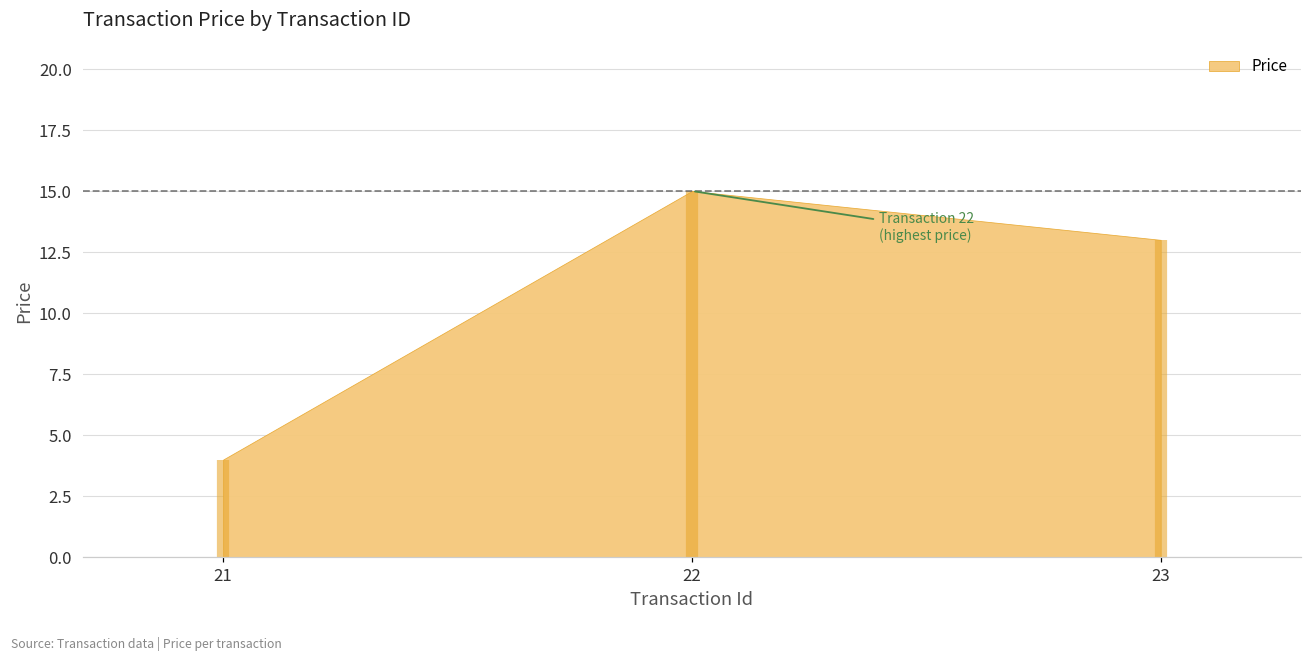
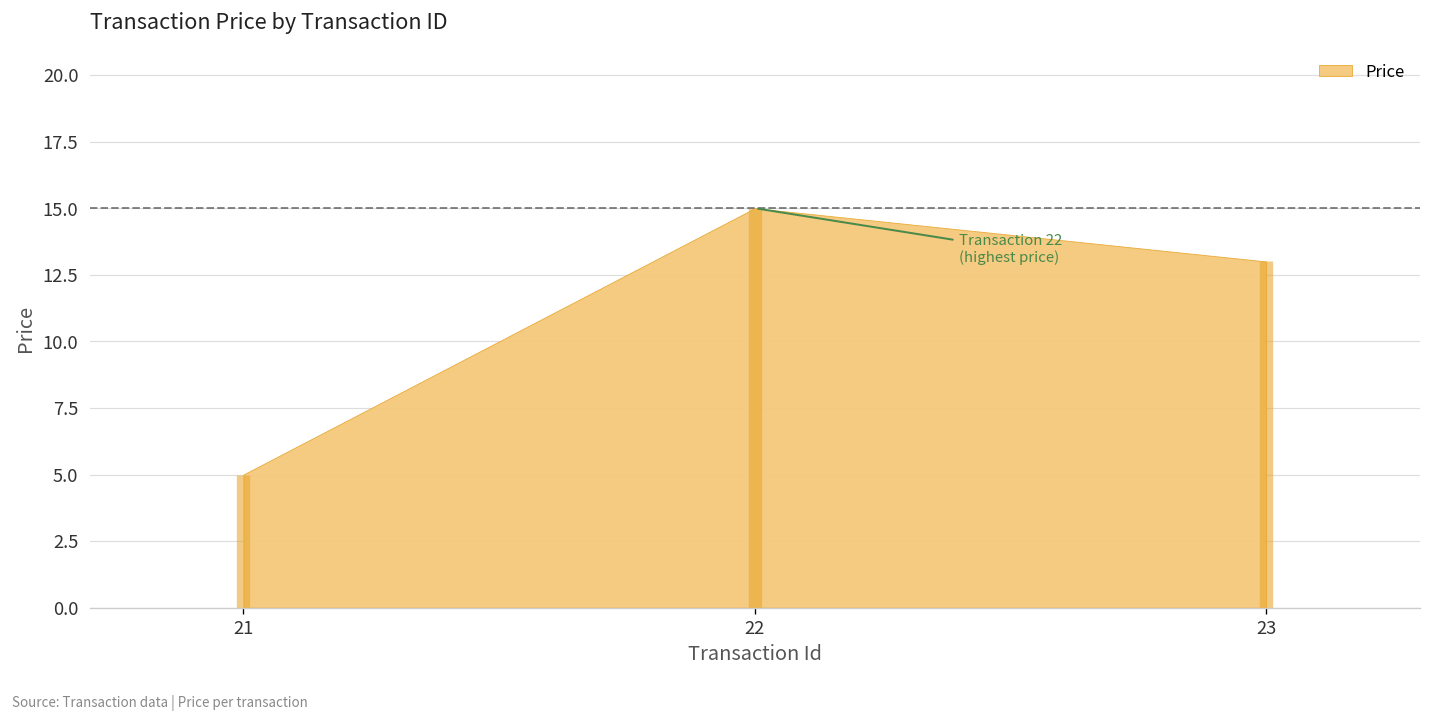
21: 4 -> 5
